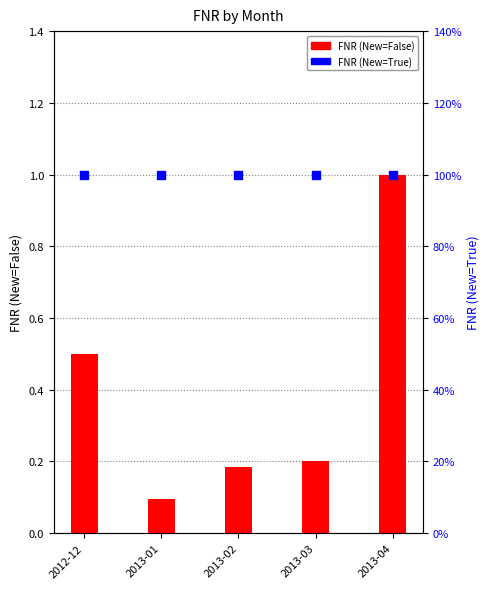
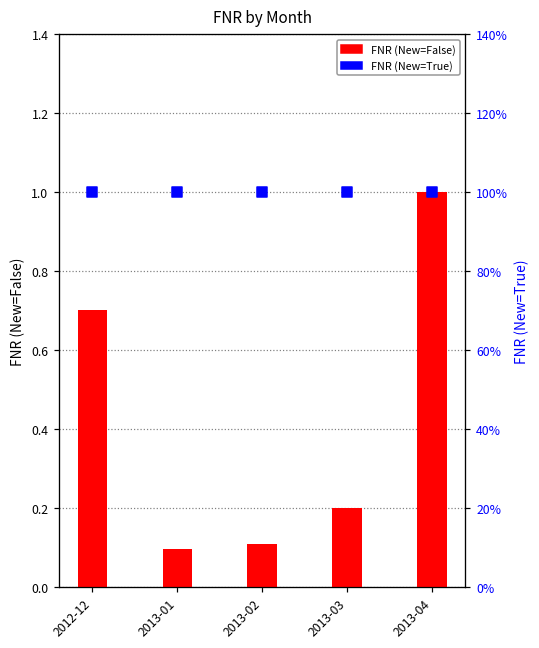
FNR (New=False), 2012-12: 0.5 -> 0.7
FNR (New=False), 2013-02: 0.18 -> 0.11
